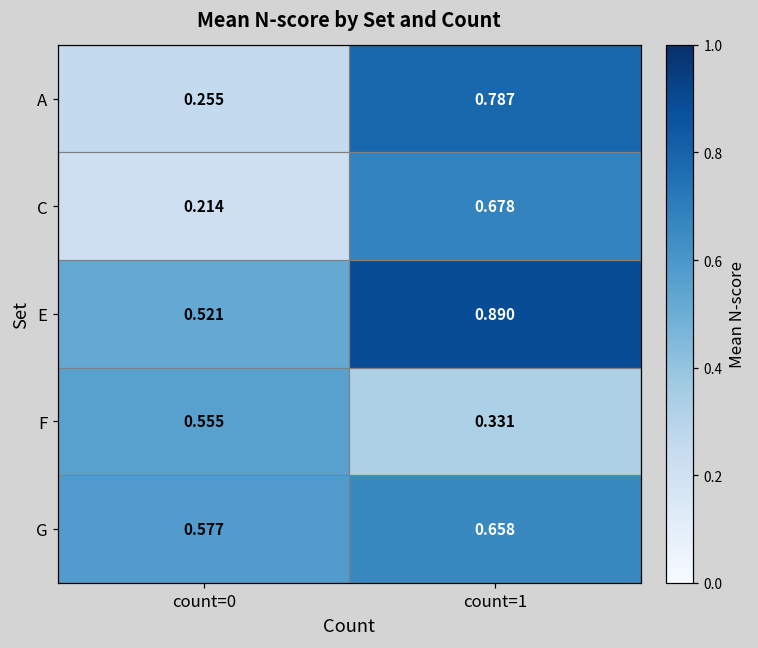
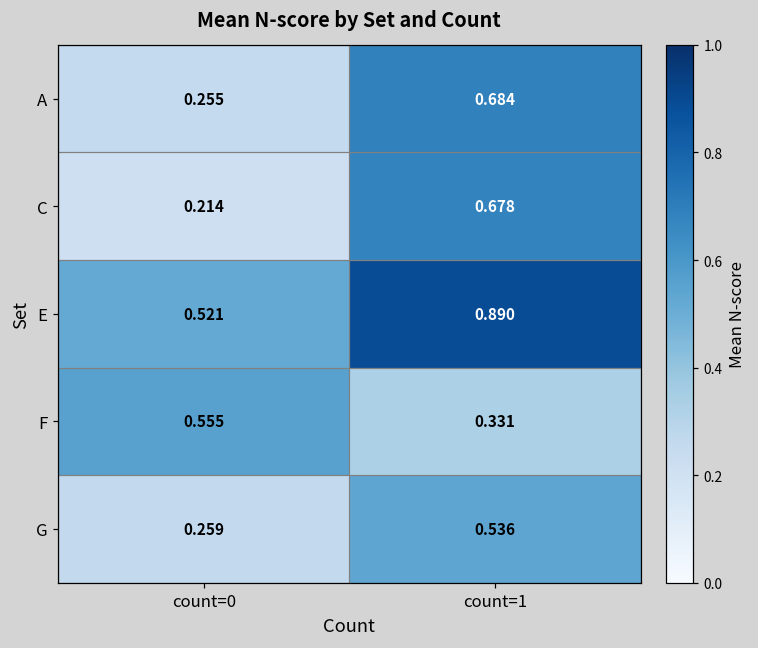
A, count=1: 0.787 -> 0.684
G, count=0: 0.577 -> 0.259
G, count=1: 0.658 -> 0.536
